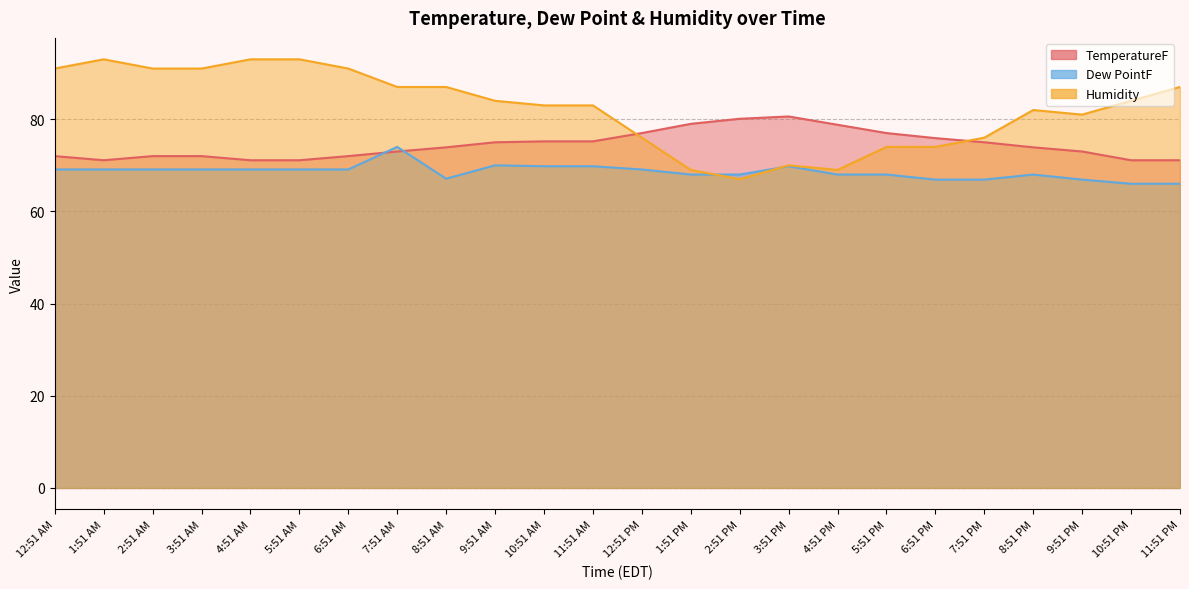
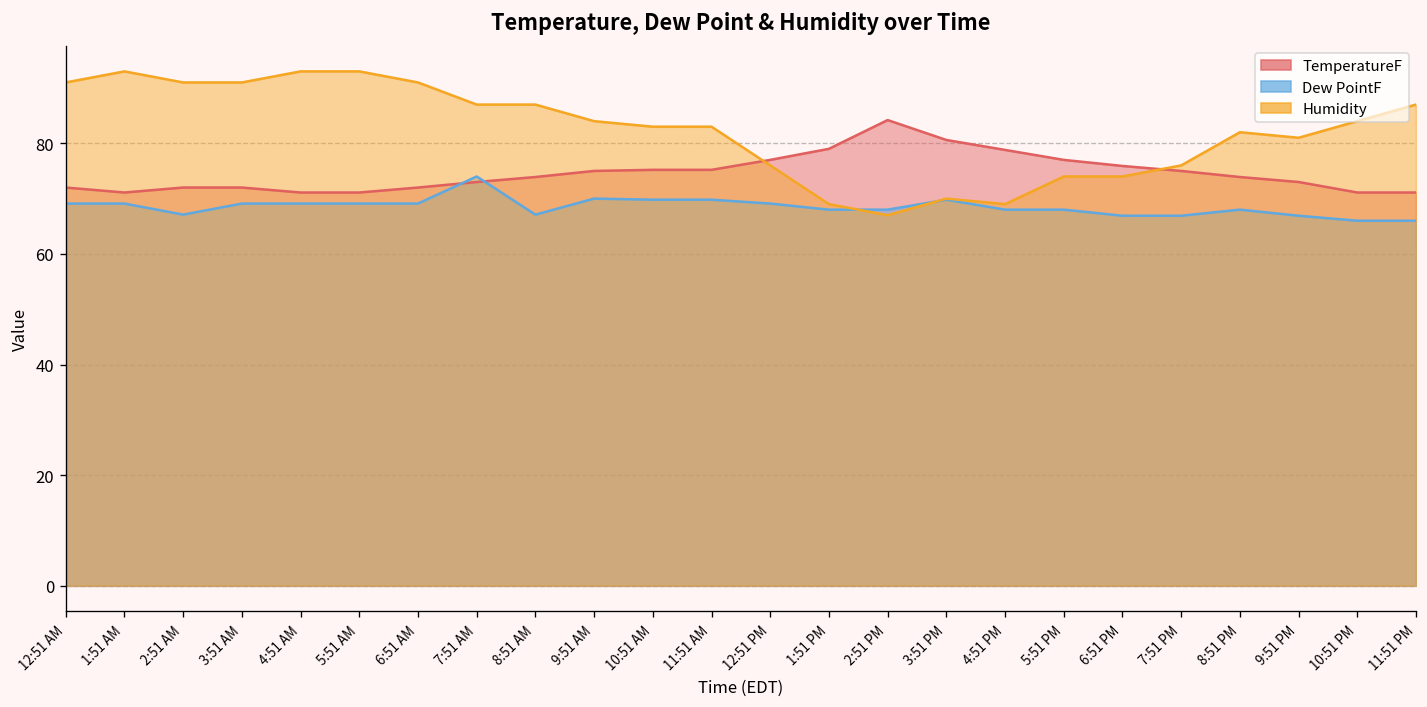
Dew PointF, 2:51 AM: 69 -> 67
TemperatureF, 2:51 PM: 80 -> 84
